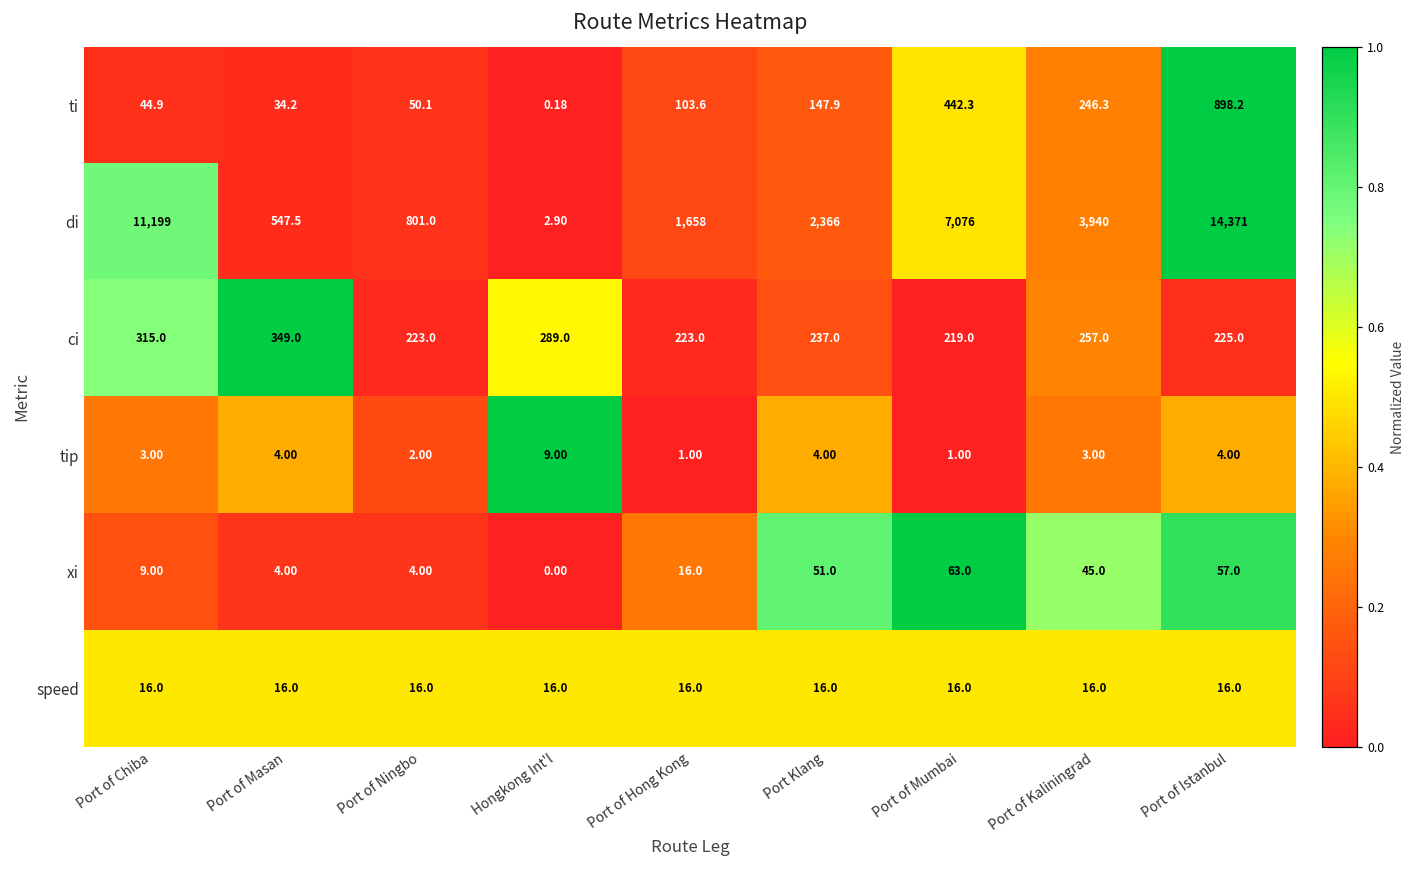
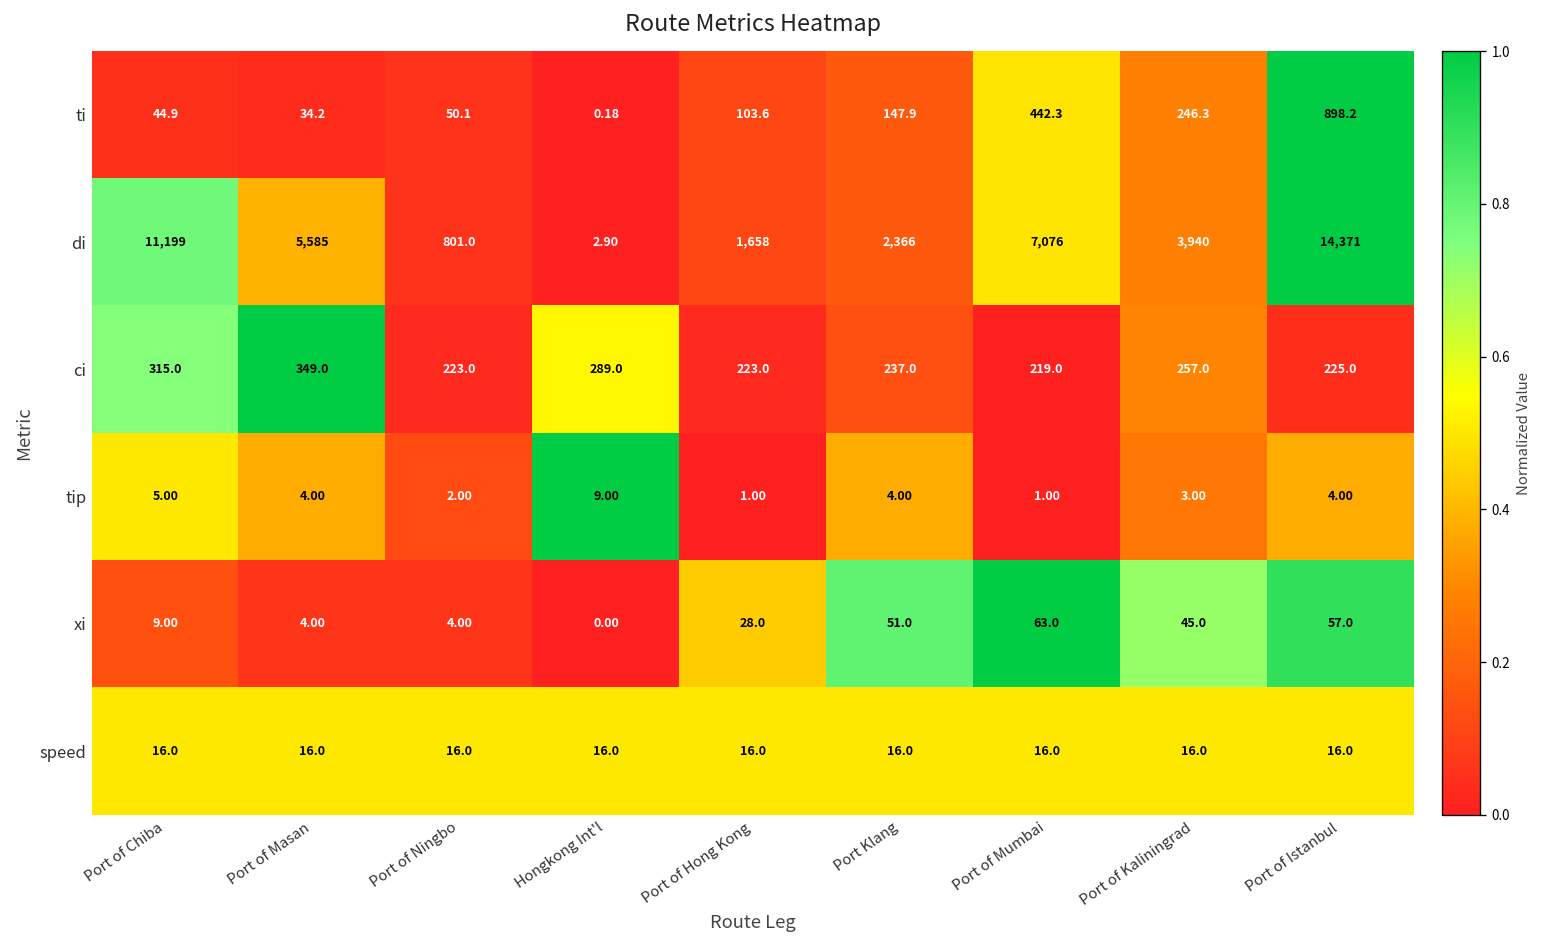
di, Port of Masan: 547.5 -> 5,585
tip, Port of Chiba: 3.00 -> 5.00
xi, Port of Hong Kong: 16.0 -> 28.0
